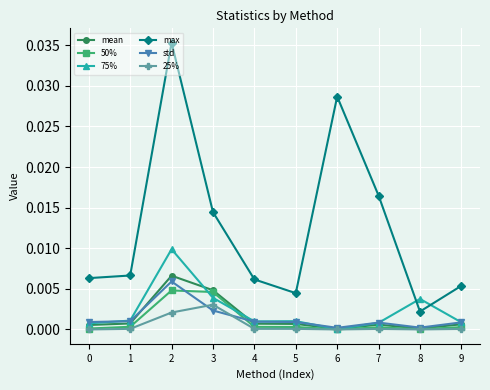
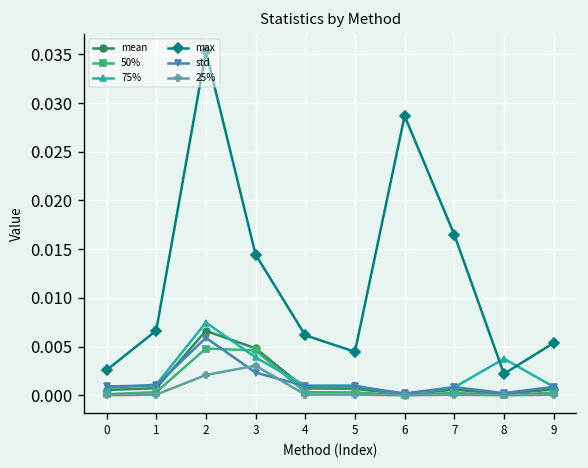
max, 0: 0.006 -> 0.003
75%, 2: 0.010 -> 0.007
